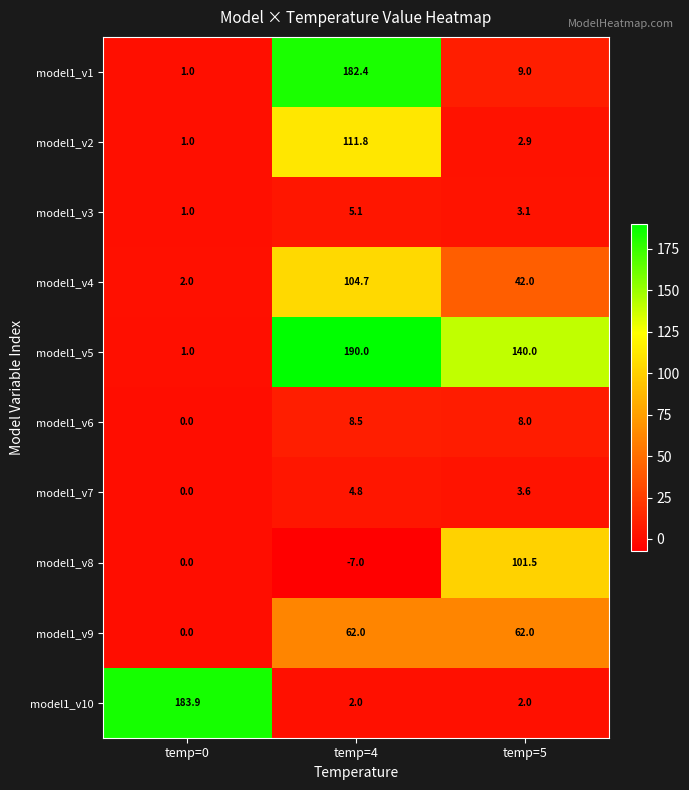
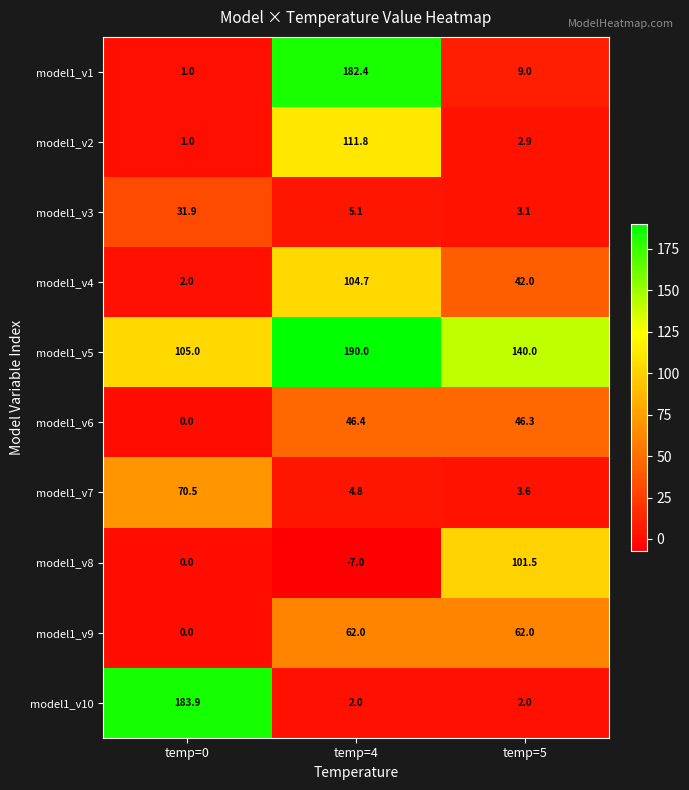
model1_v3, temp=0: 1.0 -> 31.9
model1_v5, temp=0: 1.0 -> 105.0
model1_v6, temp=4: 8.5 -> 46.4
model1_v6, temp=5: 8.0 -> 46.3
model1_v7, temp=0: 0.0 -> 70.5
